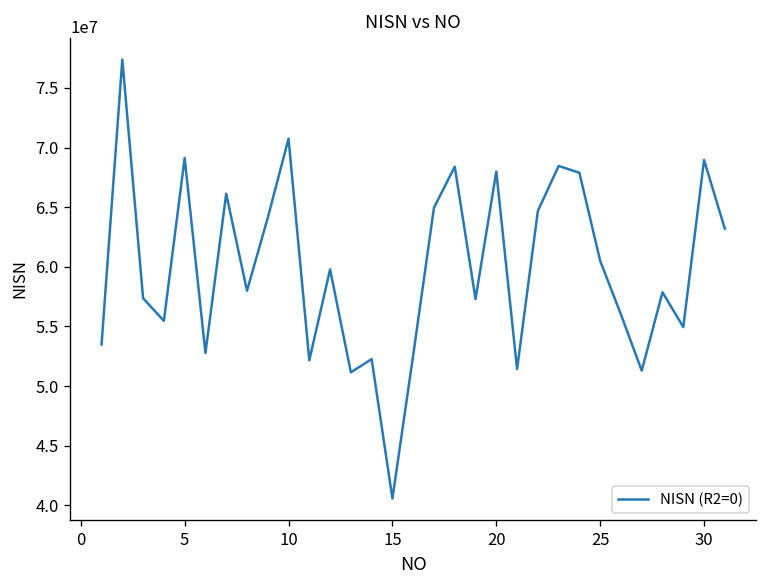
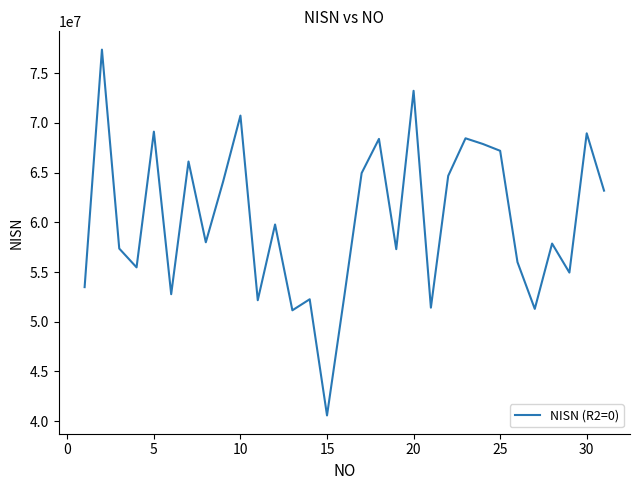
20: 68000000 -> 73000000
25: 60000000 -> 67000000
